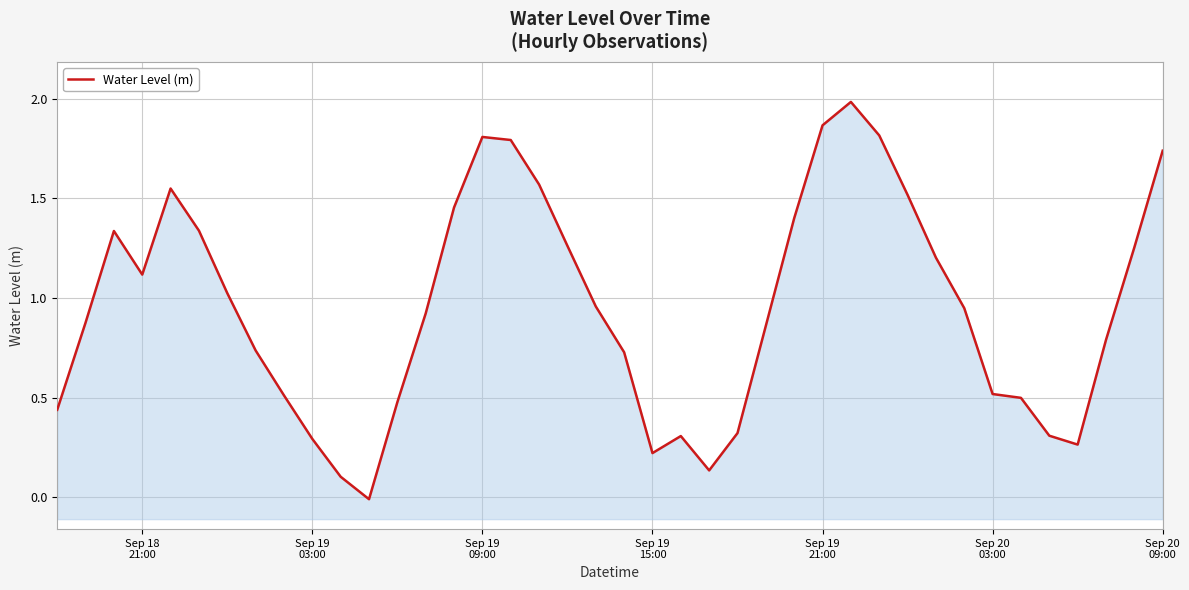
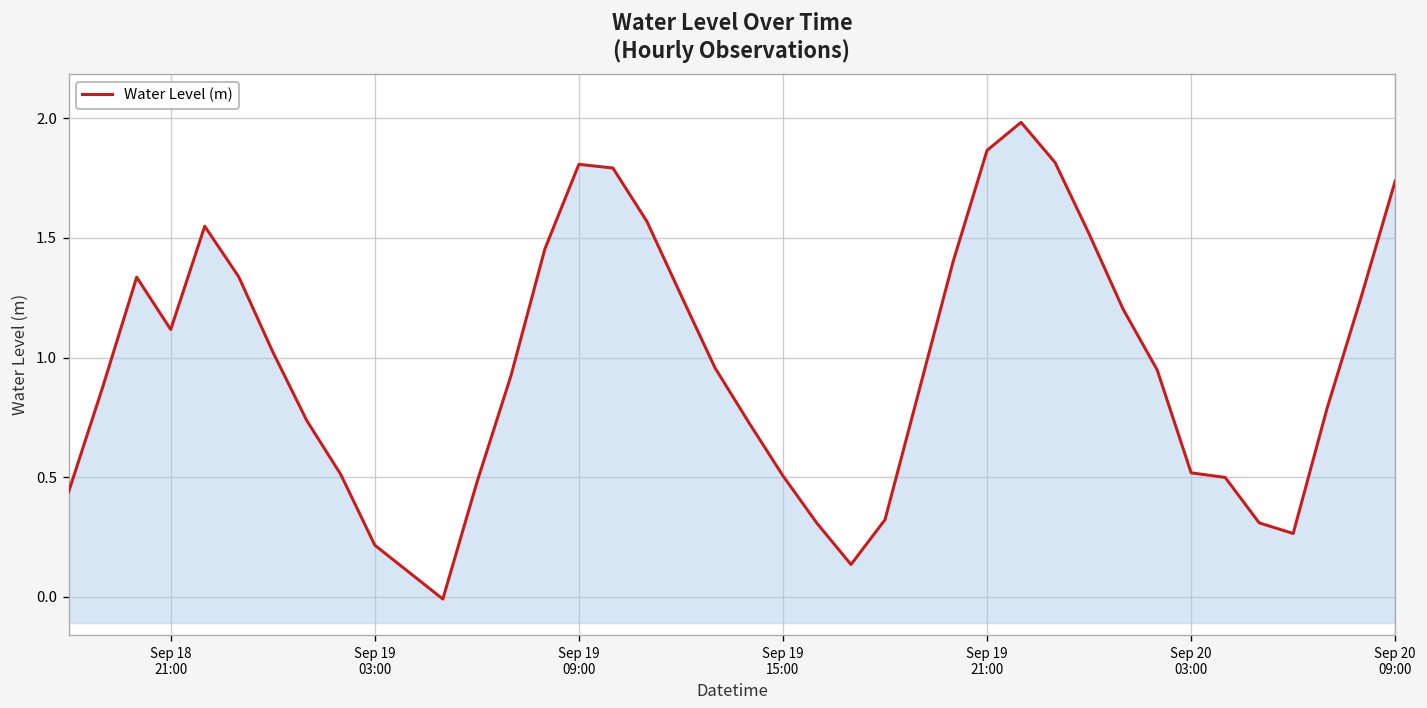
Sep 19 03:00: 0.29 -> 0.22
Sep 19 15:00: 0.22 -> 0.51
